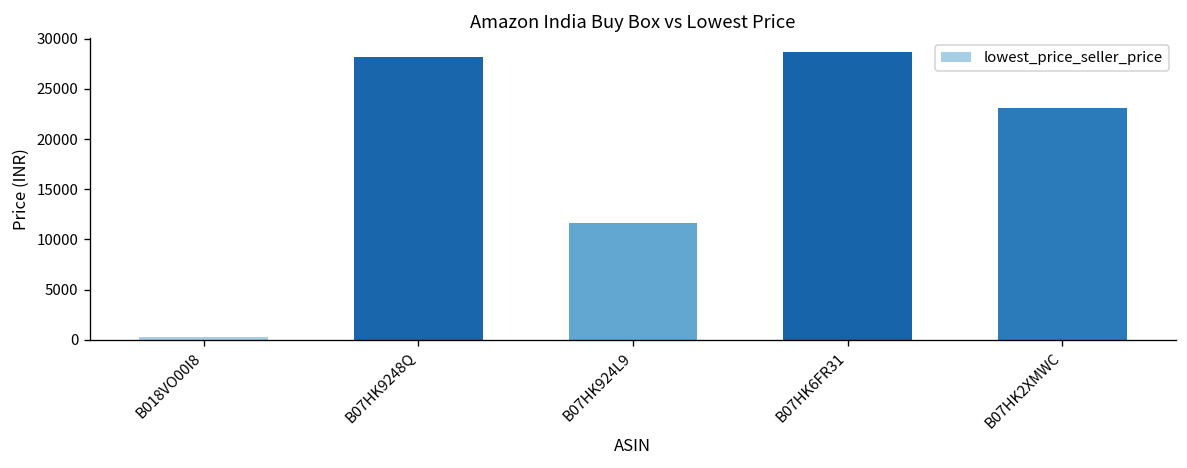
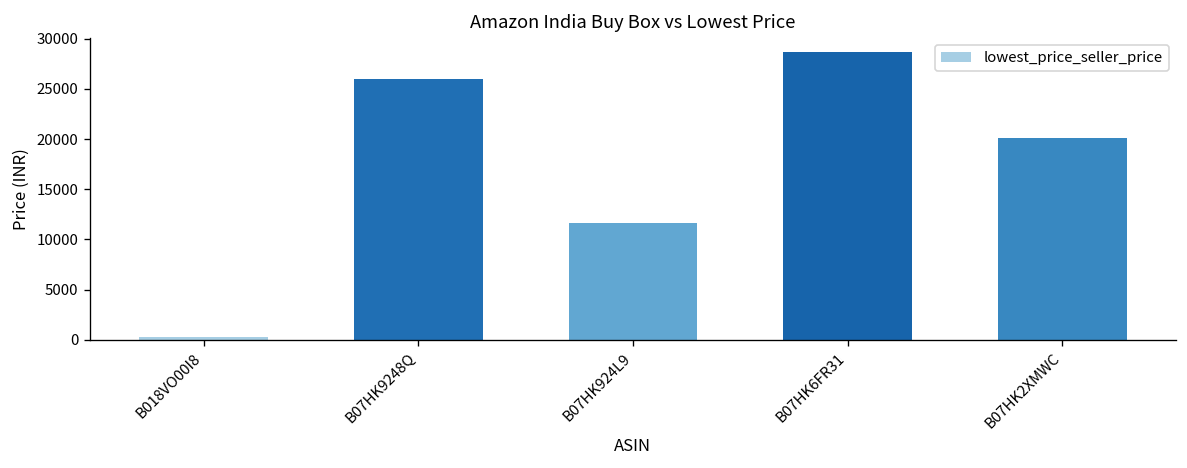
B07HK9248Q: 28000 -> 26000
B07HK2XMWC: 23000 -> 20000
